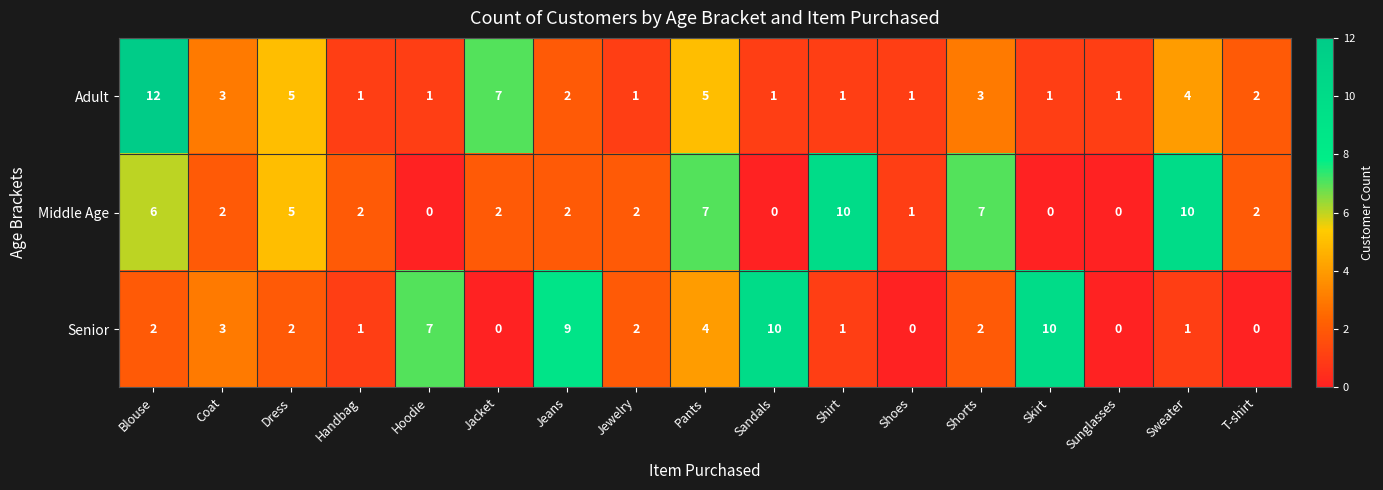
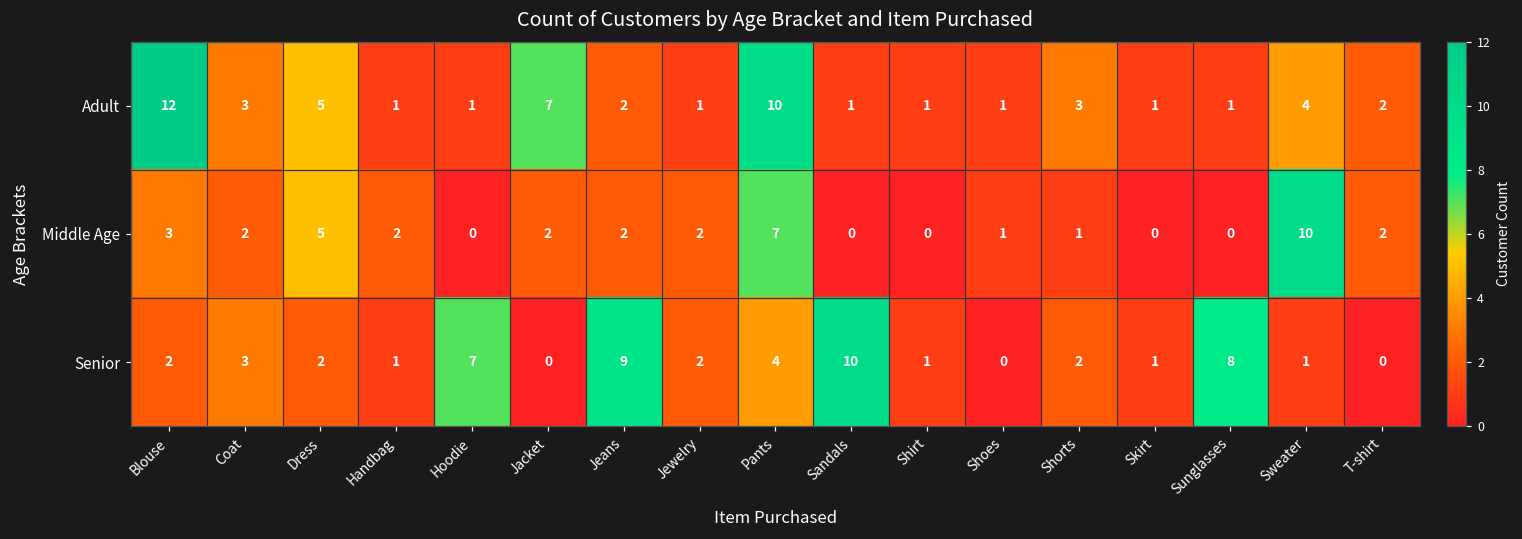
Adult, Pants: 5 -> 10
Middle Age, Blouse: 6 -> 3
Middle Age, Shirt: 10 -> 0
Middle Age, Shorts: 7 -> 1
Senior, Skirt: 10 -> 1
Senior, Sunglasses: 0 -> 8
